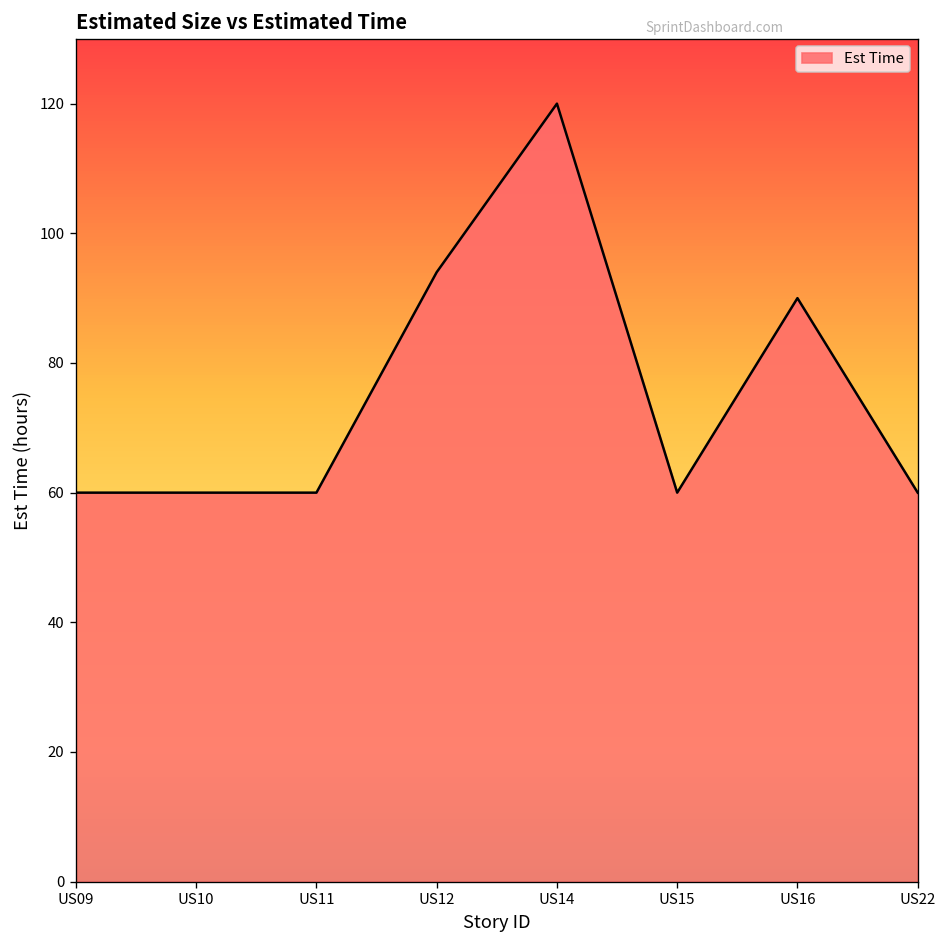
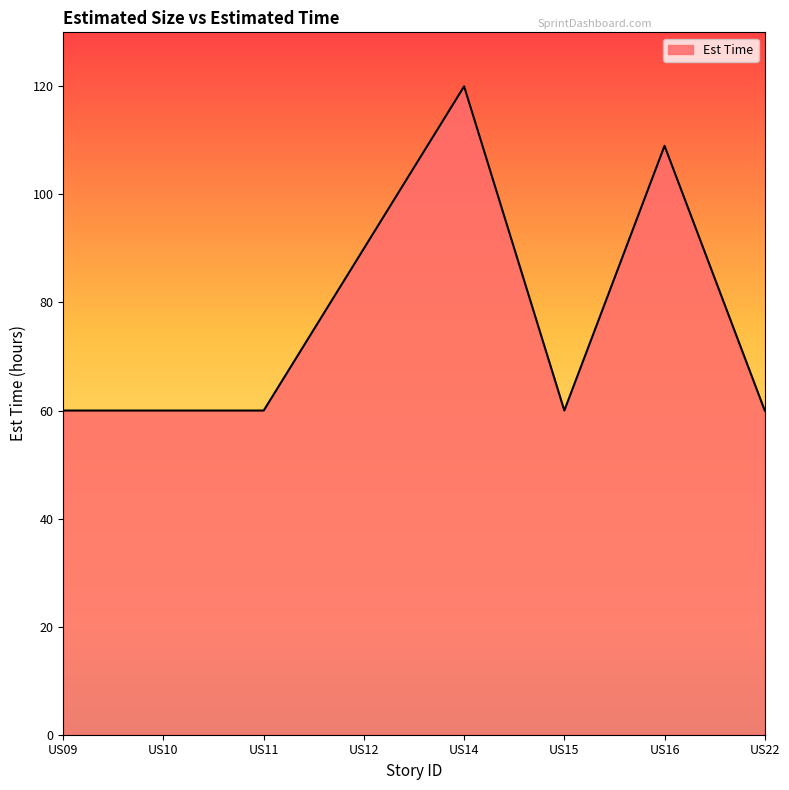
US12: 94 -> 90
US16: 90 -> 109
